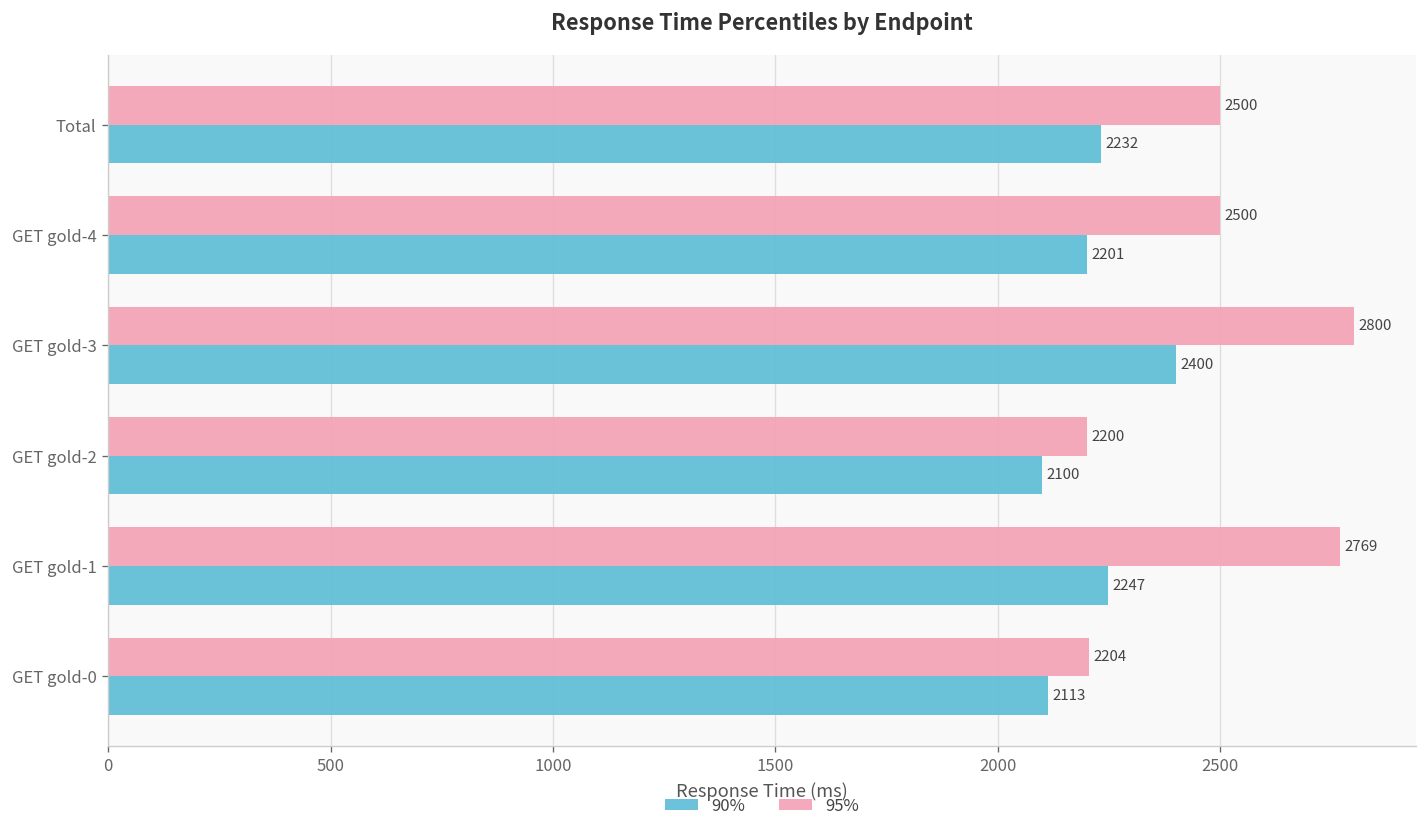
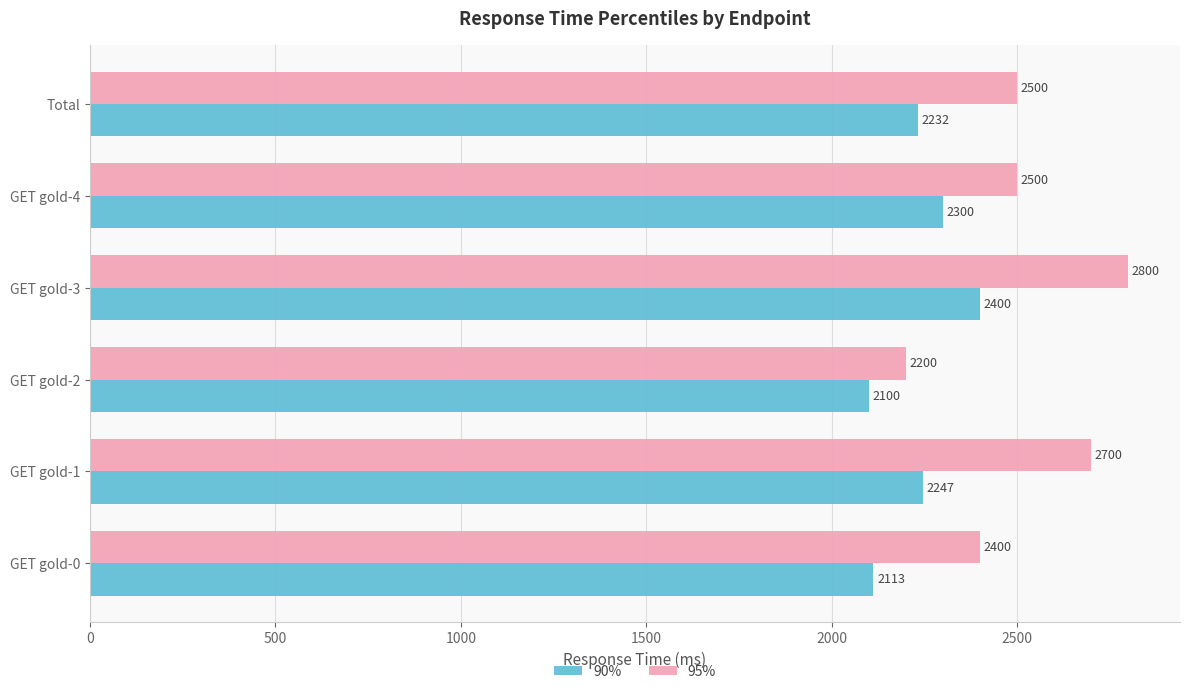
90%, GET gold-4: 2201 -> 2300
95%, GET gold-1: 2769 -> 2700
95%, GET gold-0: 2204 -> 2400
